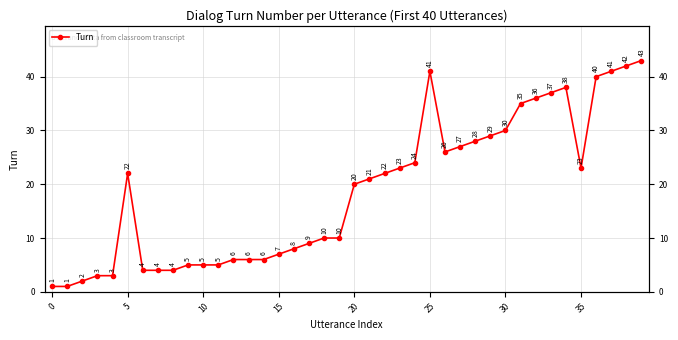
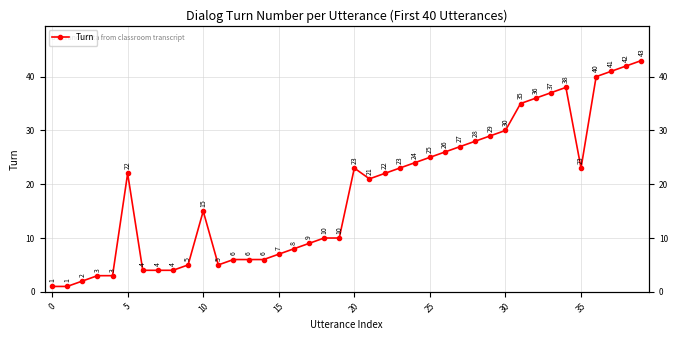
10: 5 -> 15
20: 20 -> 23
25: 41 -> 25
